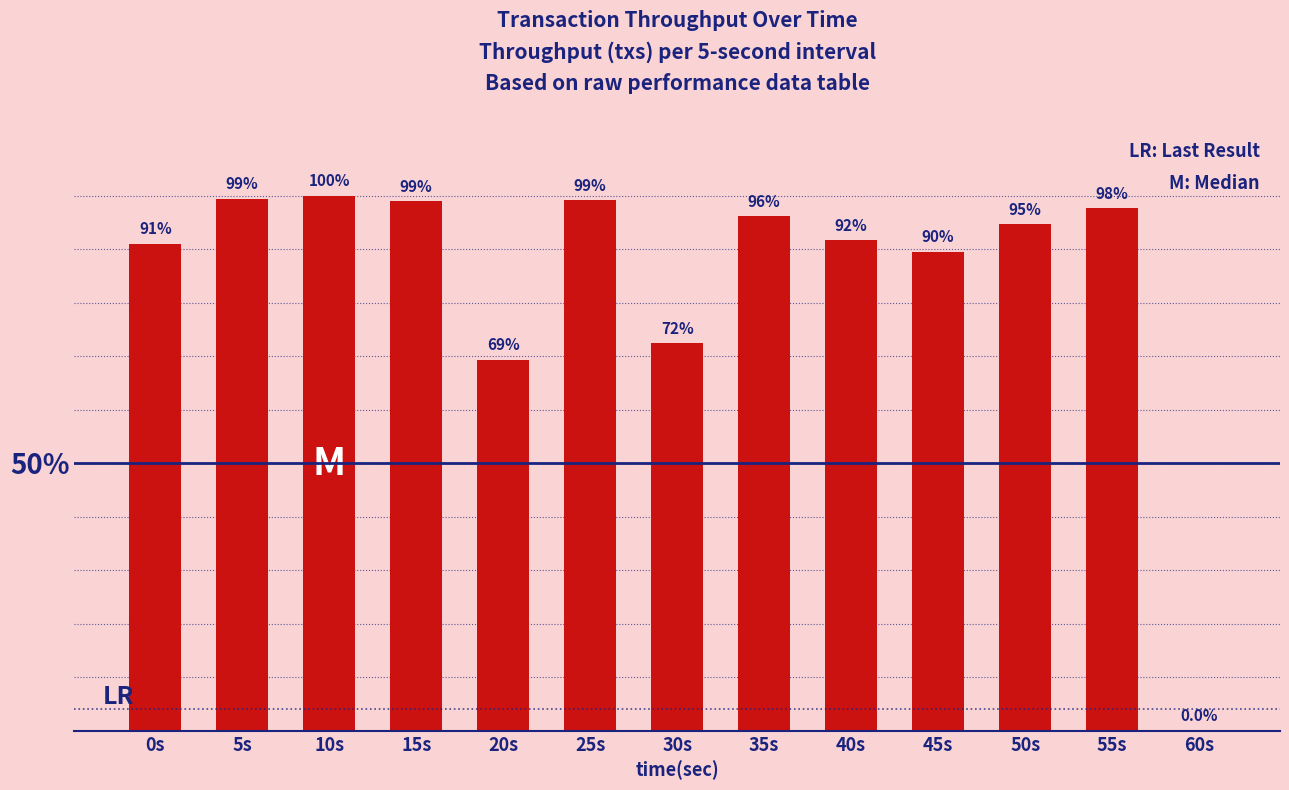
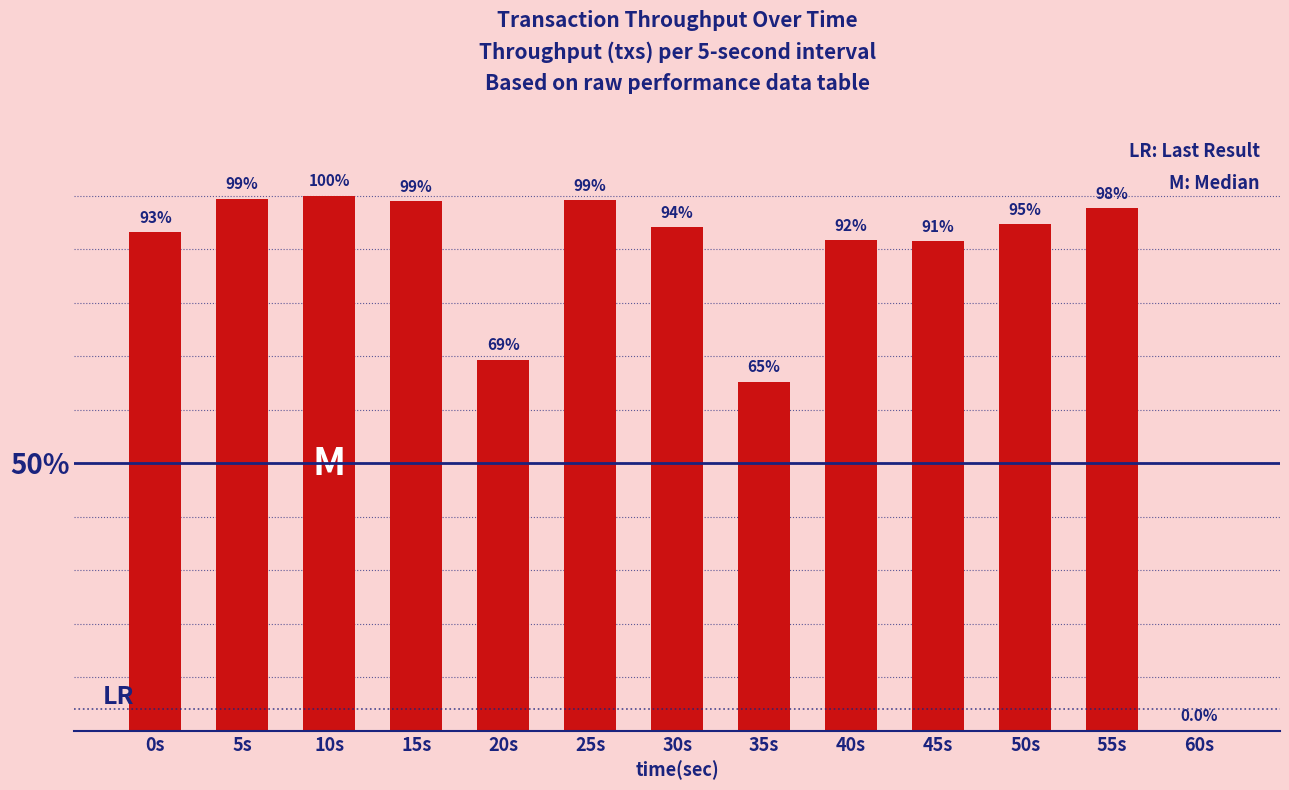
0s: 91% -> 93%
30s: 72% -> 94%
35s: 96% -> 65%
45s: 90% -> 91%
